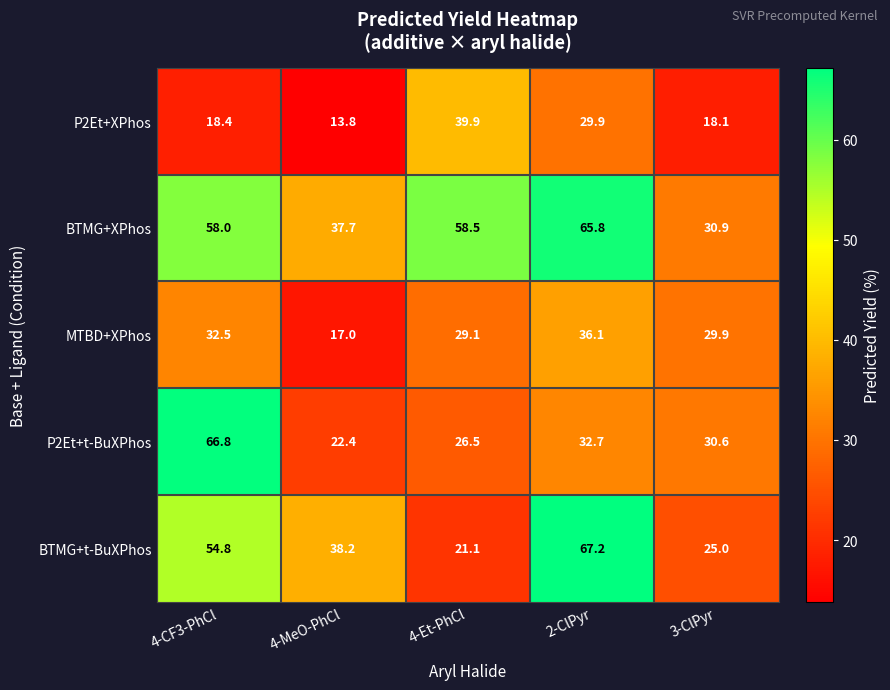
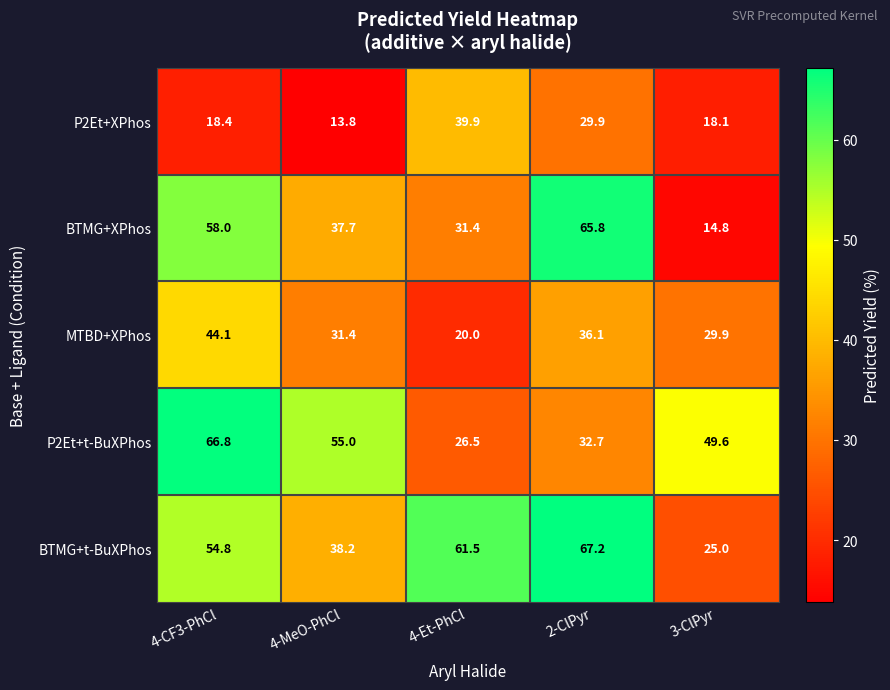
BTMG+XPhos, 4-Et-PhCl: 58.5 -> 31.4
BTMG+XPhos, 3-ClPyr: 30.9 -> 14.8
MTBD+XPhos, 4-CF3-PhCl: 32.5 -> 44.1
MTBD+XPhos, 4-MeO-PhCl: 17.0 -> 31.4
MTBD+XPhos, 4-Et-PhCl: 29.1 -> 20.0
P2Et+t-BuXPhos, 4-MeO-PhCl: 22.4 -> 55.0
P2Et+t-BuXPhos, 3-ClPyr: 30.6 -> 49.6
BTMG+t-BuXPhos, 4-Et-PhCl: 21.1 -> 61.5
